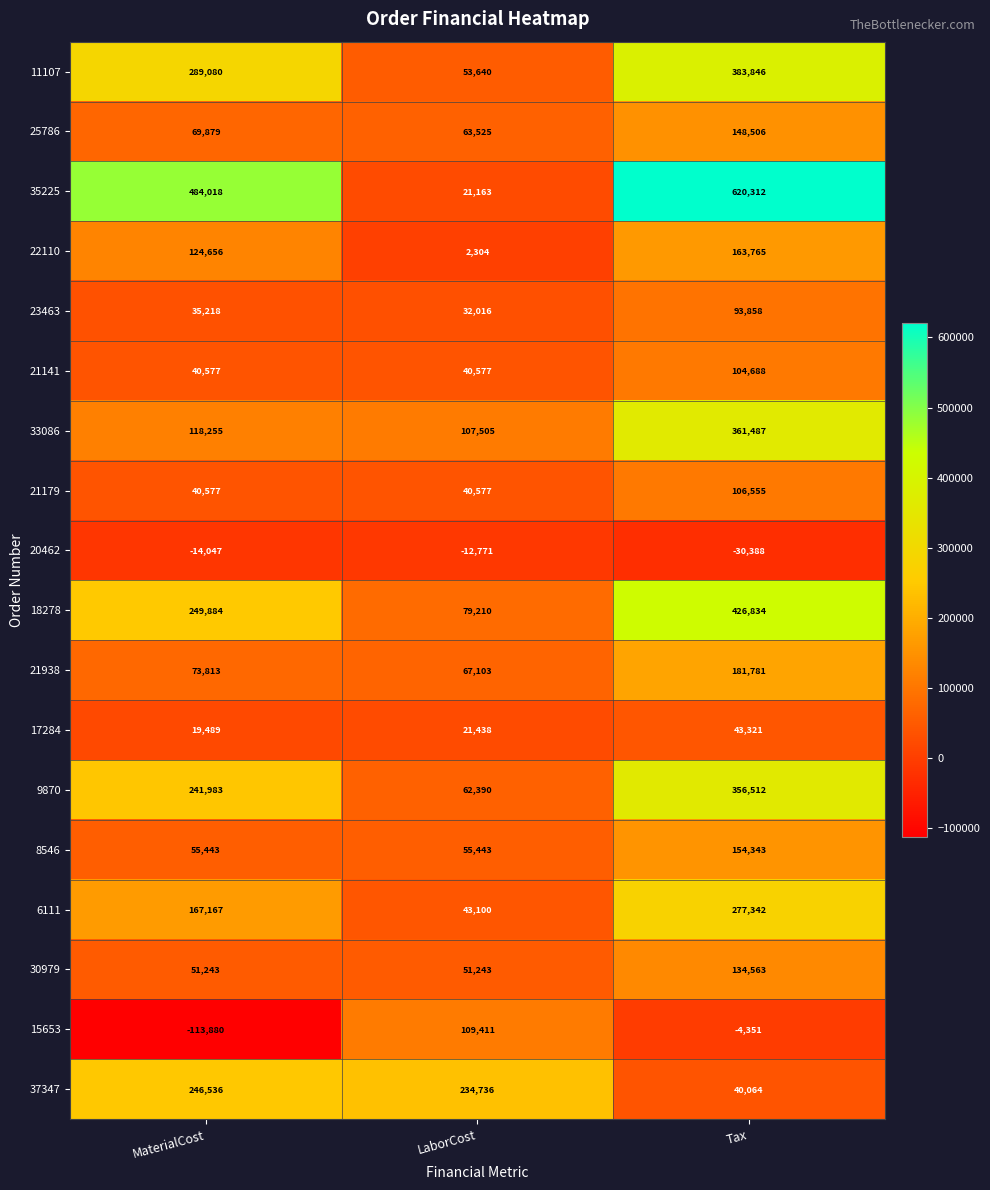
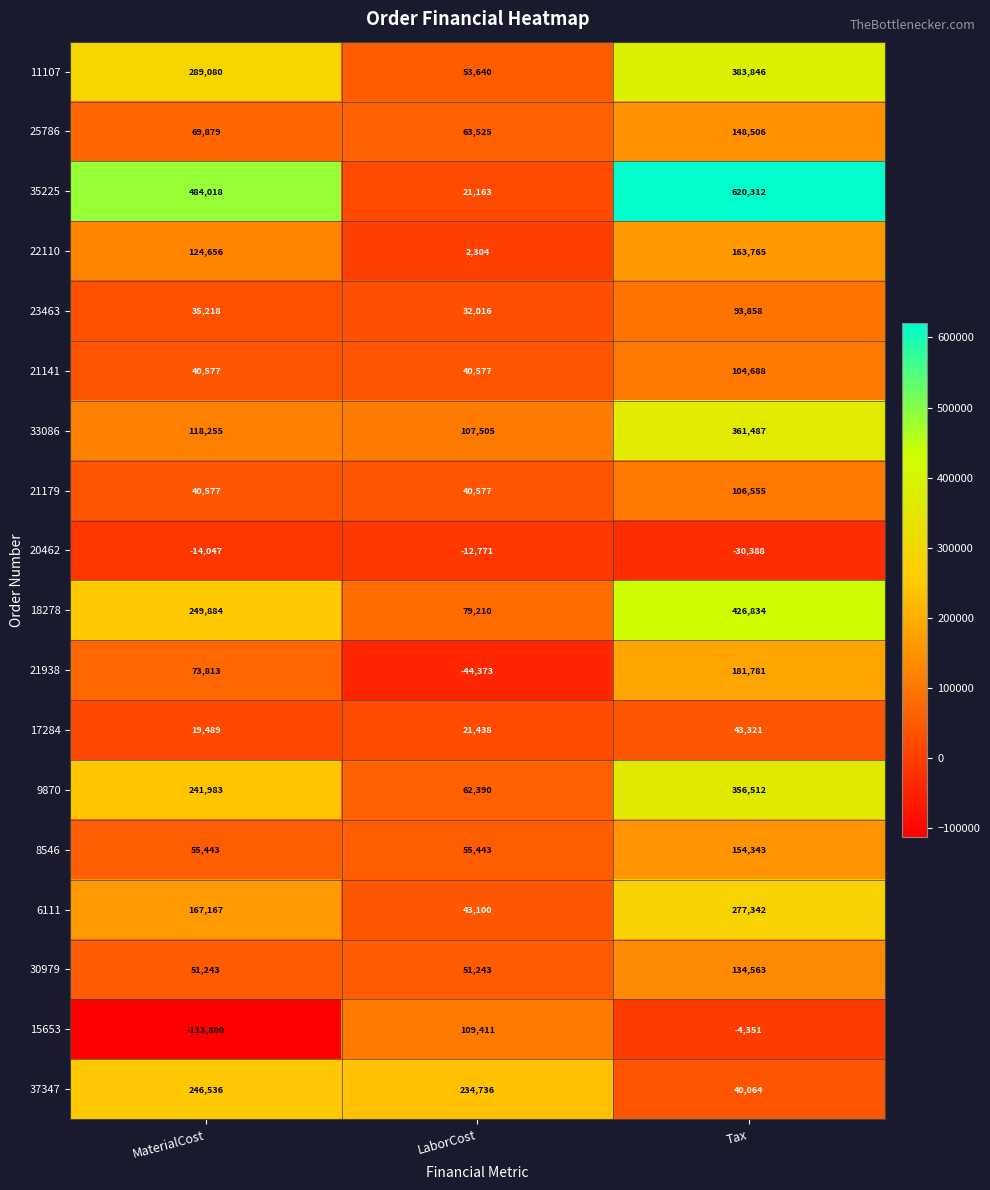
21938, LaborCost: 67,103 -> -44,373
